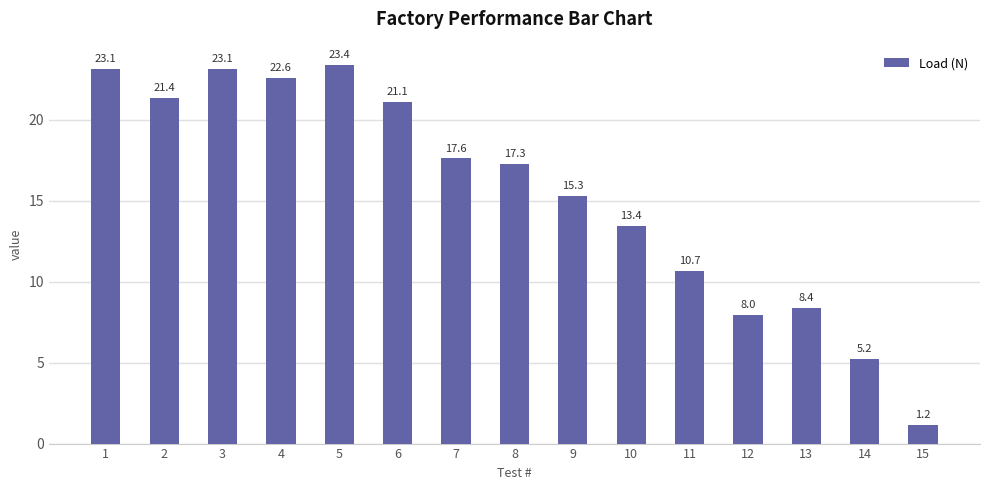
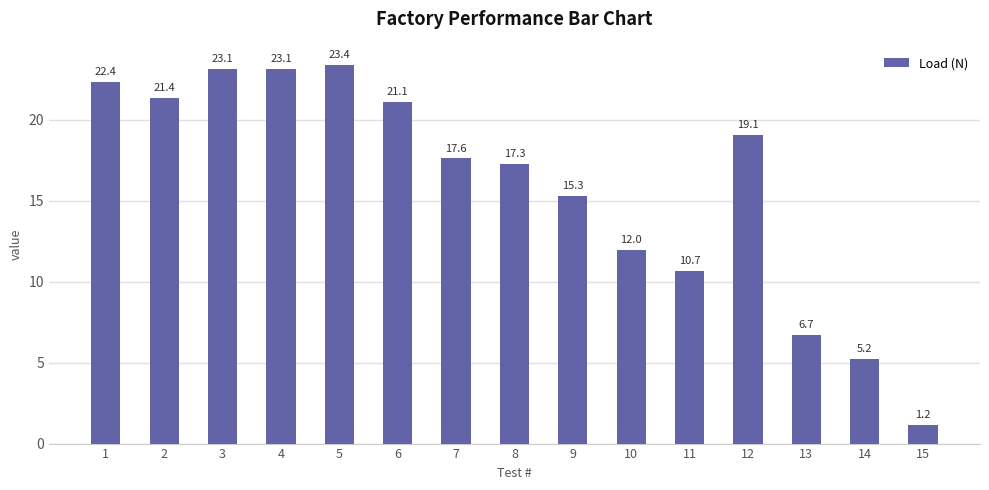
1: 23.1 -> 22.4
4: 22.6 -> 23.1
10: 13.4 -> 12.0
12: 8.0 -> 19.1
13: 8.4 -> 6.7
